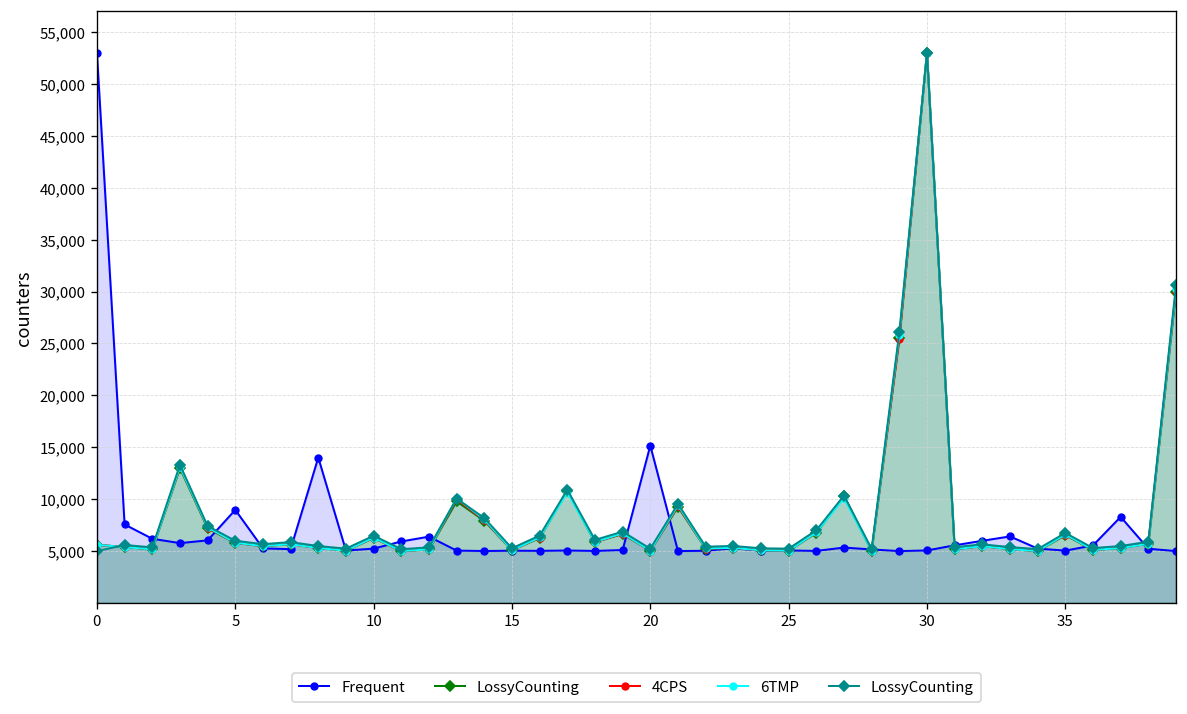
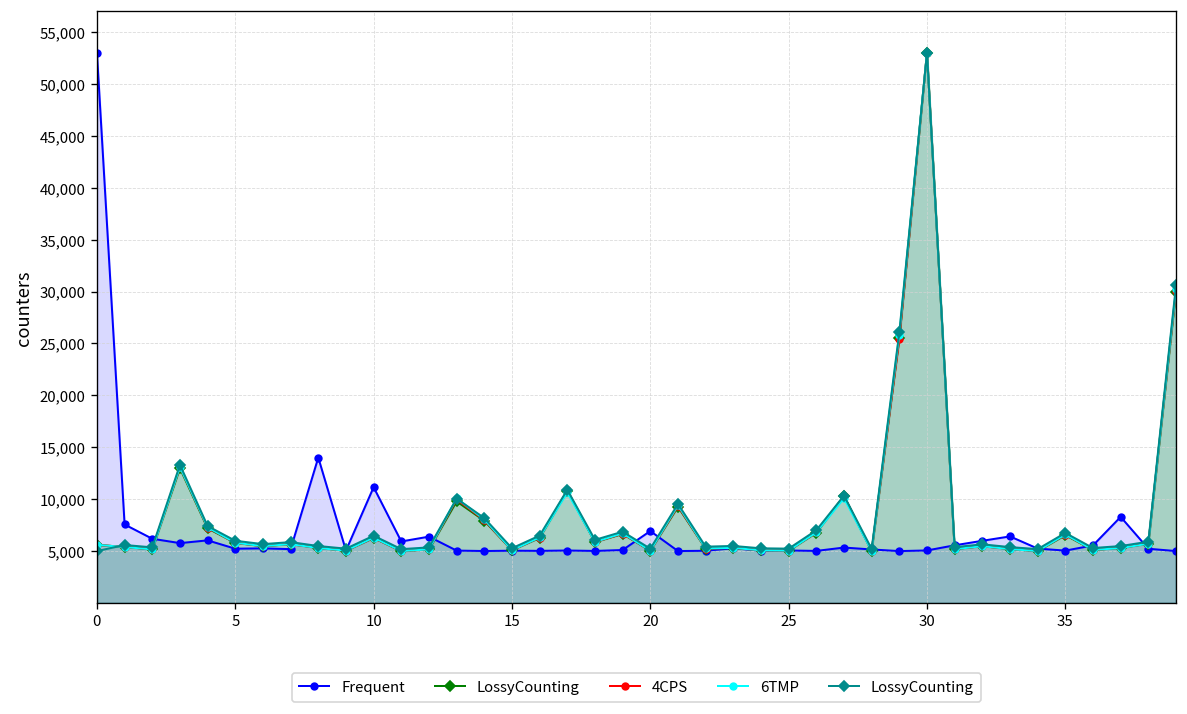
Frequent, 5: 9,000 -> 5,000
Frequent, 10: 5,000 -> 11,000
Frequent, 20: 15,000 -> 7,000
